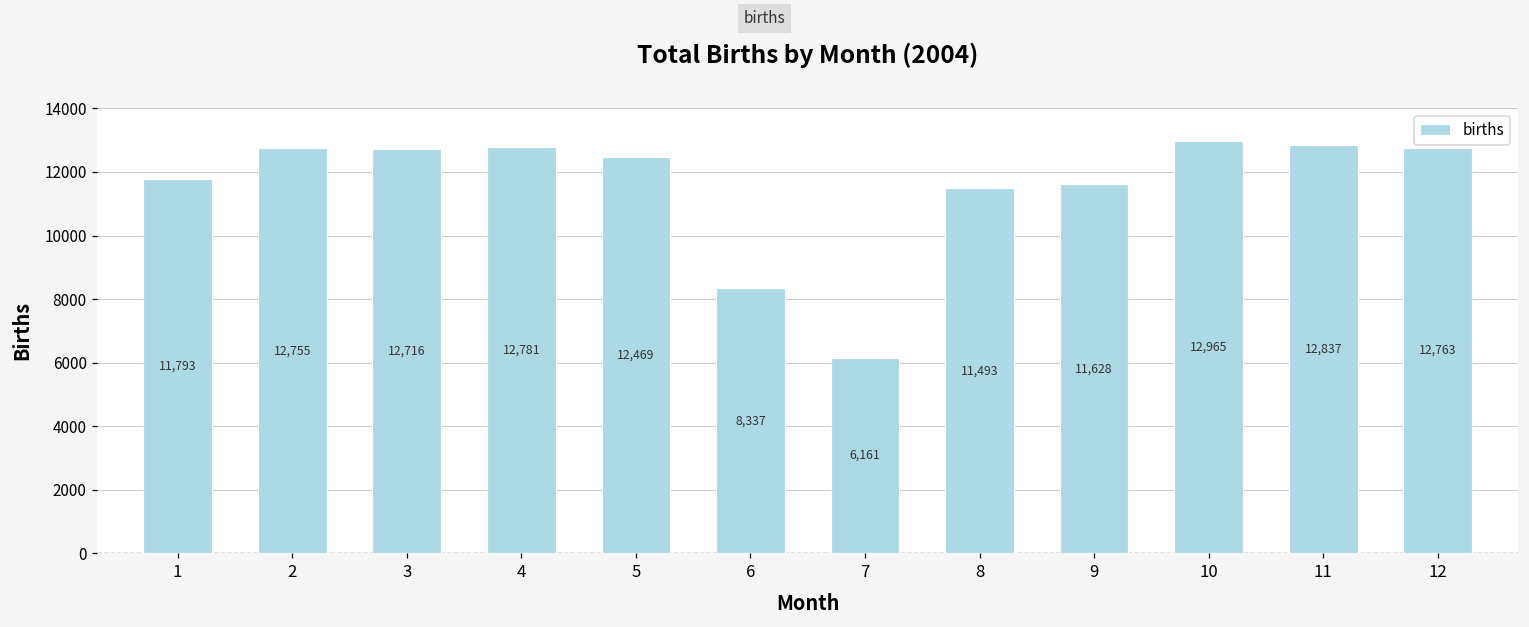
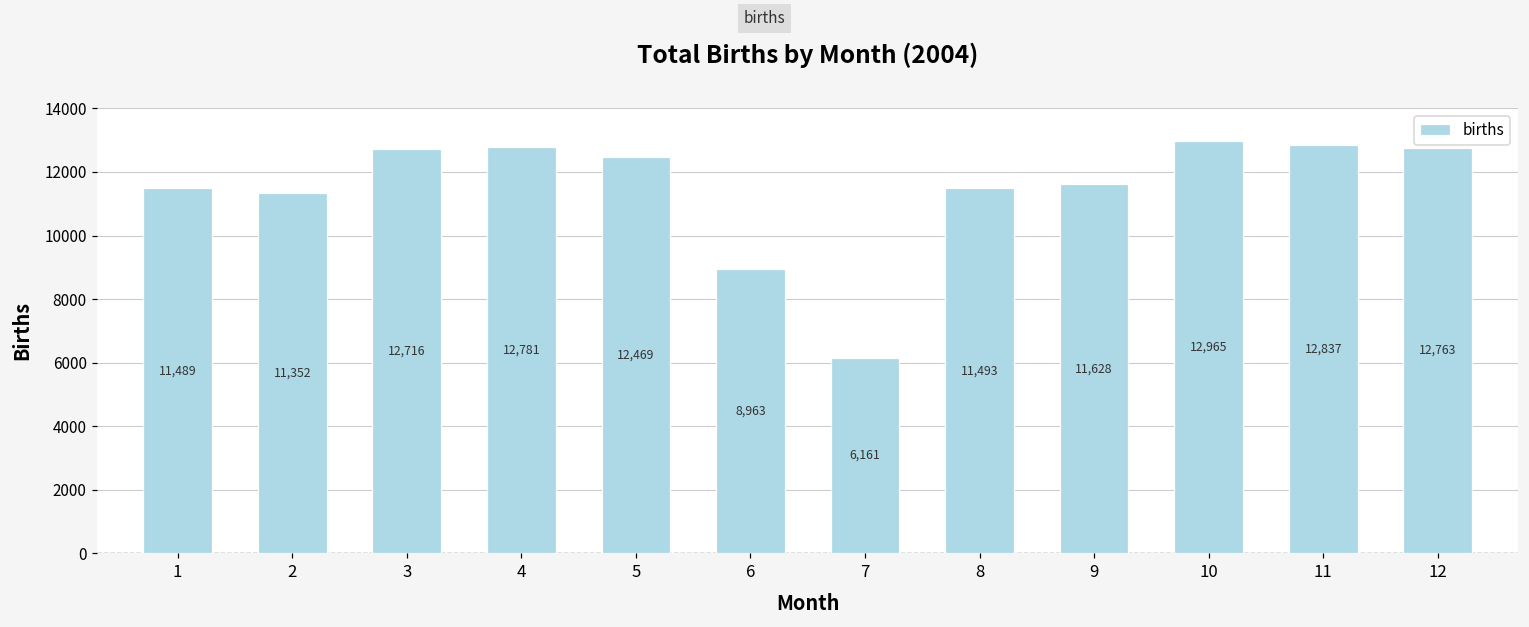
1: 11,793 -> 11,489
2: 12,755 -> 11,352
6: 8,337 -> 8,963
